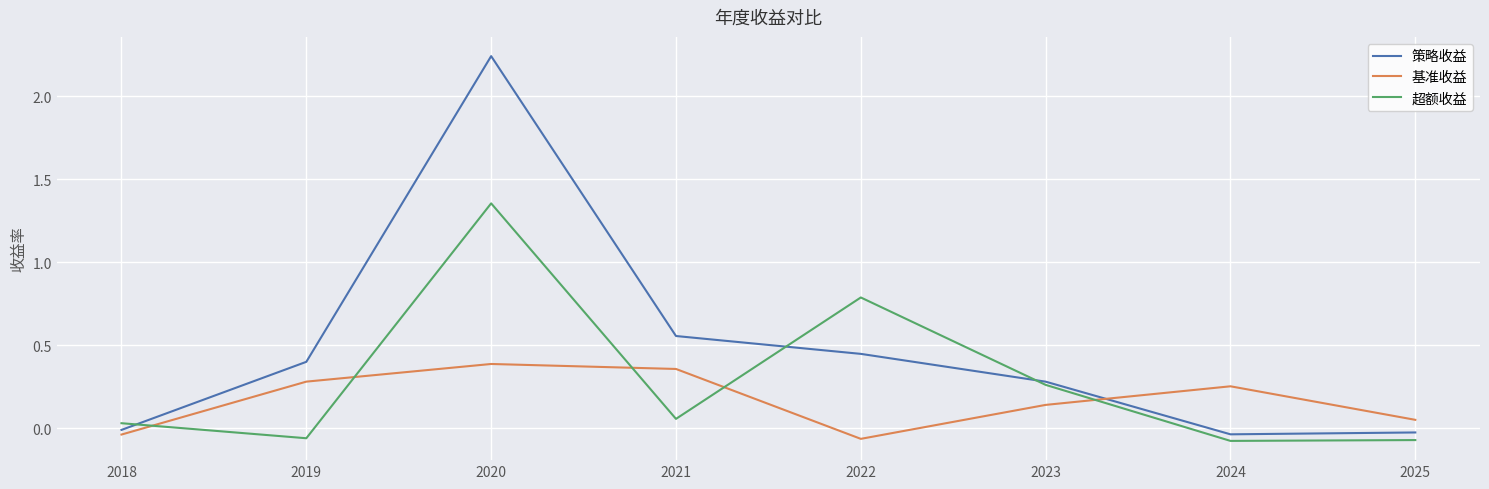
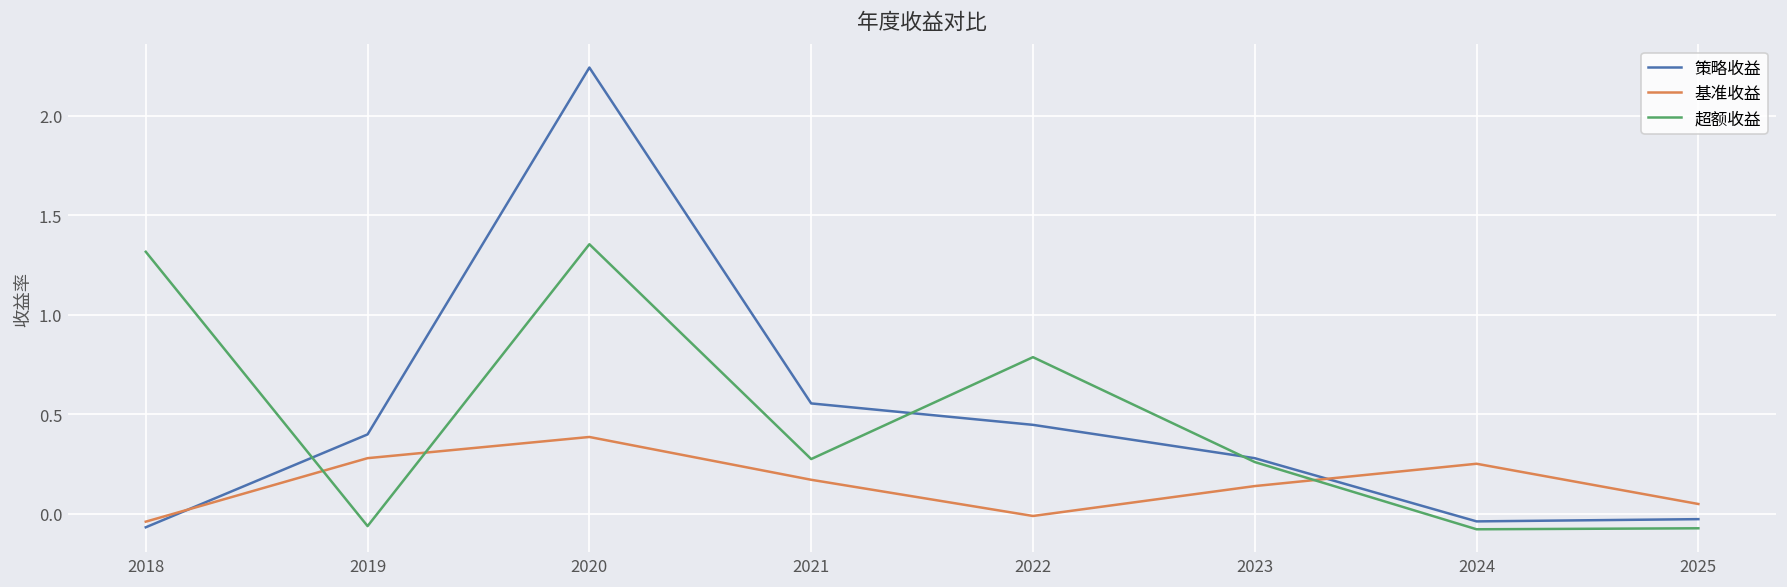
策略收益, 2018: -0.01 -> -0.07
超额收益, 2018: 0.03 -> 1.32
基准收益, 2021: 0.36 -> 0.17
超额收益, 2021: 0.06 -> 0.28
基准收益, 2022: -0.07 -> -0.01
